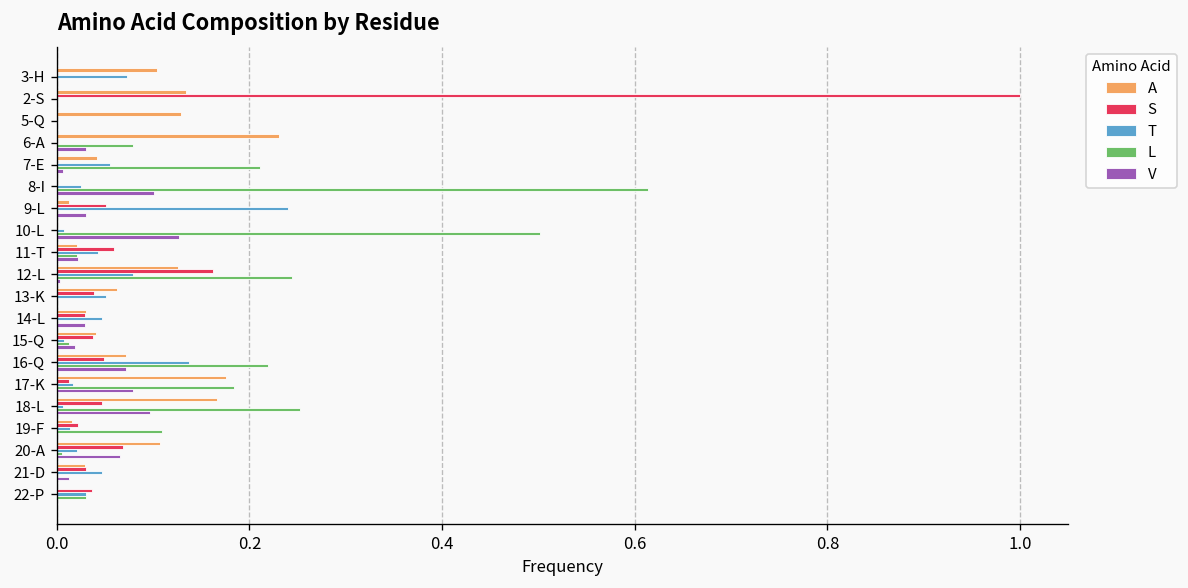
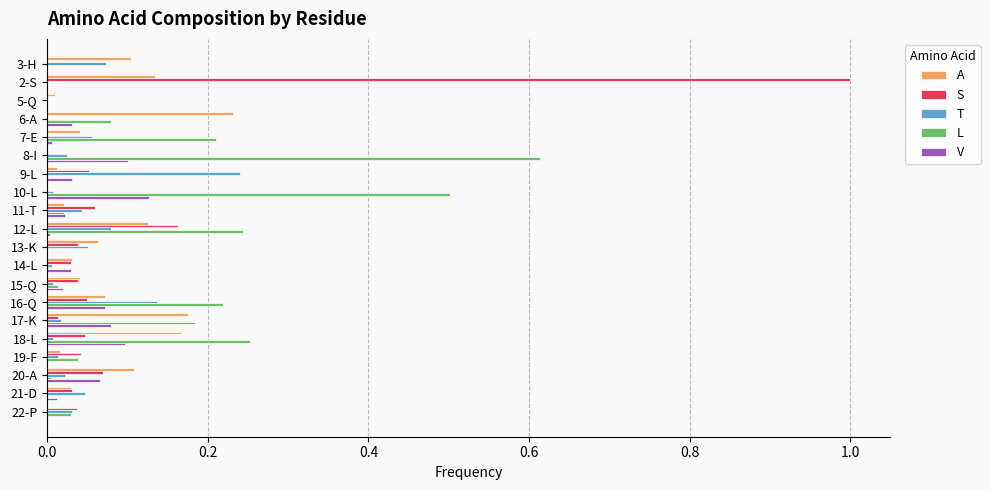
A, 5-Q: 0.13 -> 0.01
T, 14-L: 0.05 -> 0.01
S, 19-F: 0.02 -> 0.04
L, 19-F: 0.11 -> 0.04
